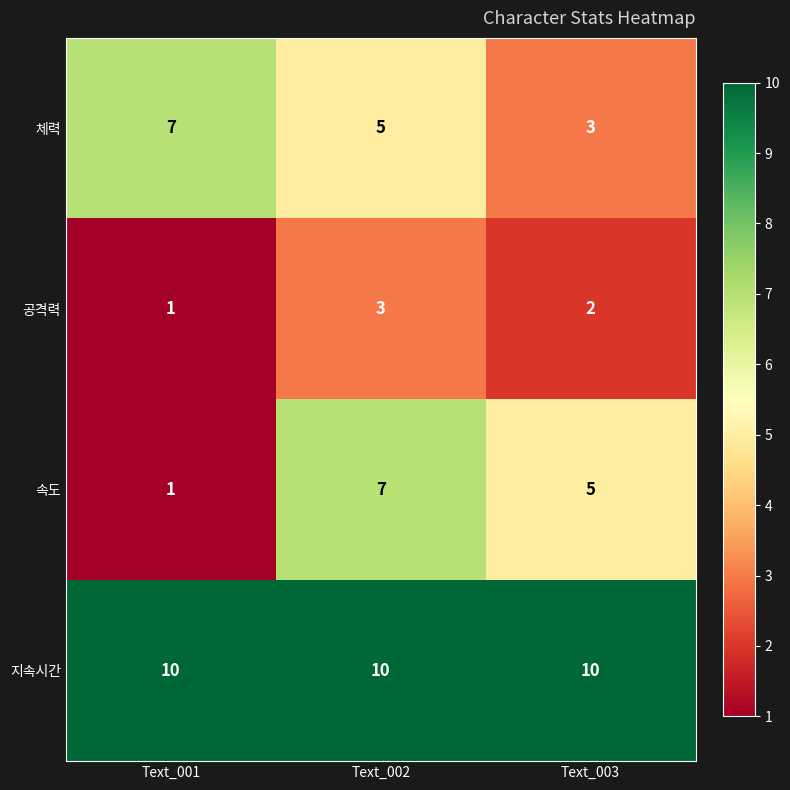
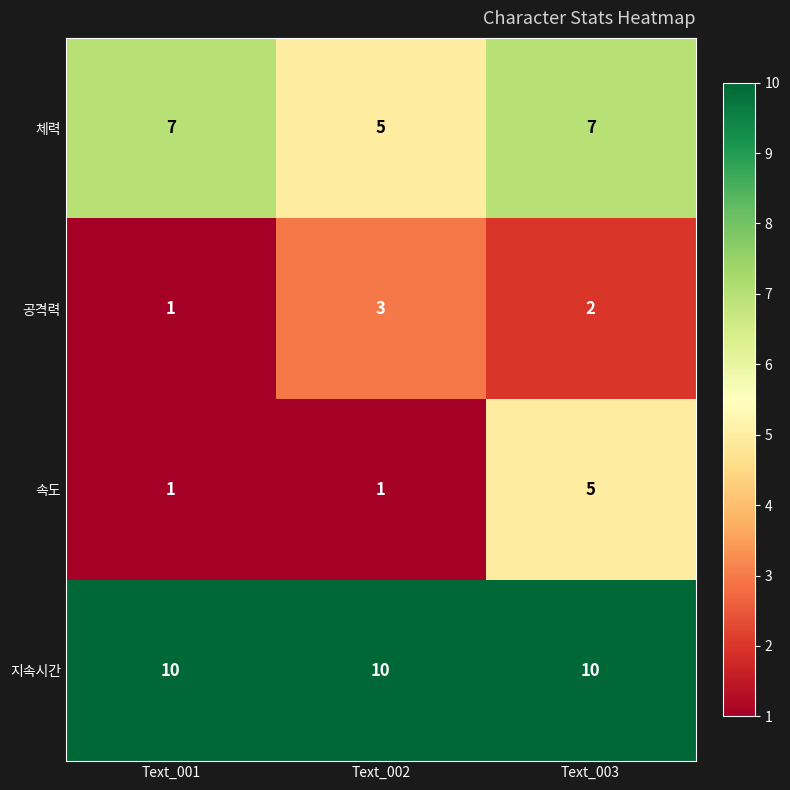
체력, Text_003: 3 -> 7
속도, Text_002: 7 -> 1
